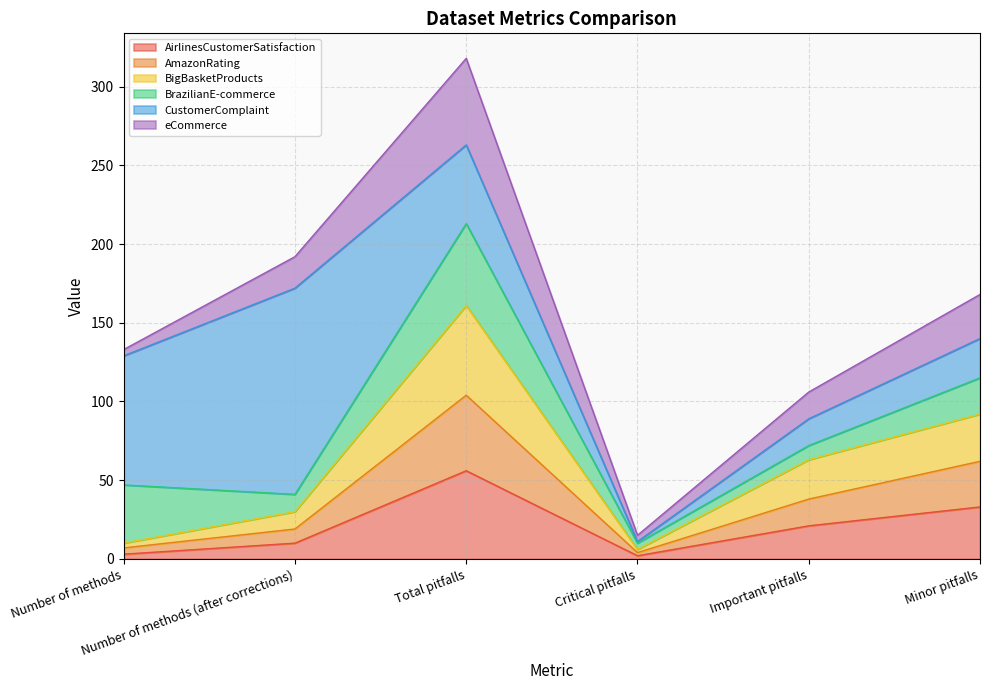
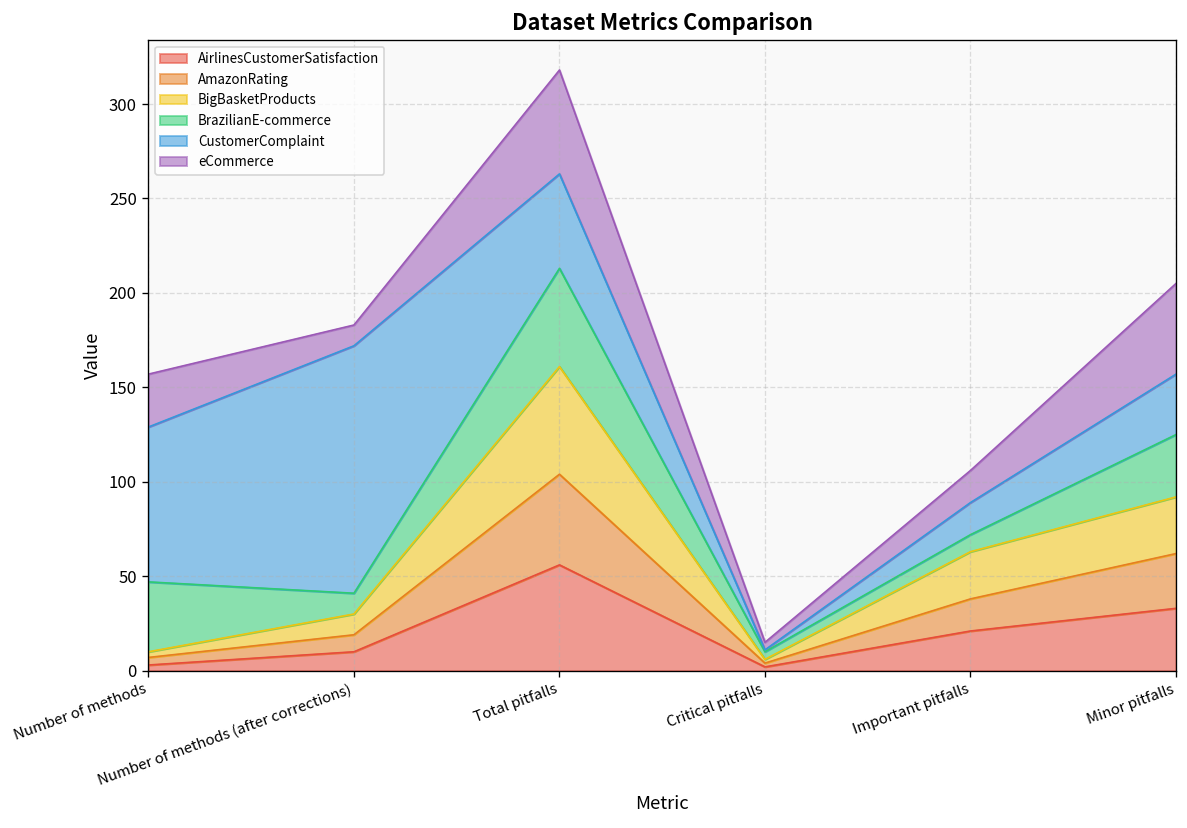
eCommerce, Number of methods: 4 -> 28
eCommerce, Number of methods (after corrections): 20 -> 11
BrazilianE-commerce, Minor pitfalls: 23 -> 33
CustomerComplaint, Minor pitfalls: 25 -> 32
eCommerce, Minor pitfalls: 28 -> 48
